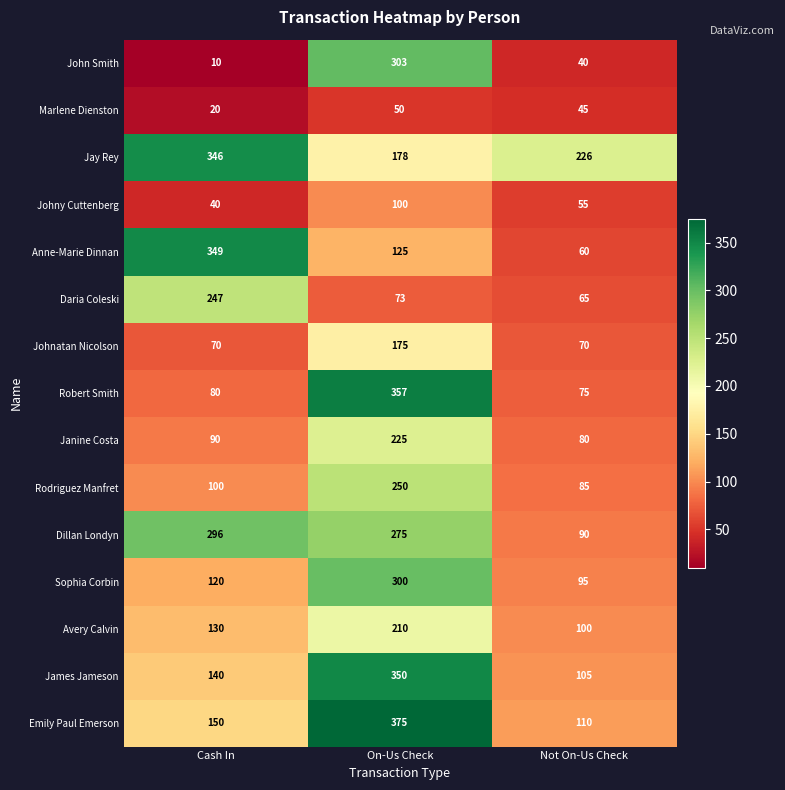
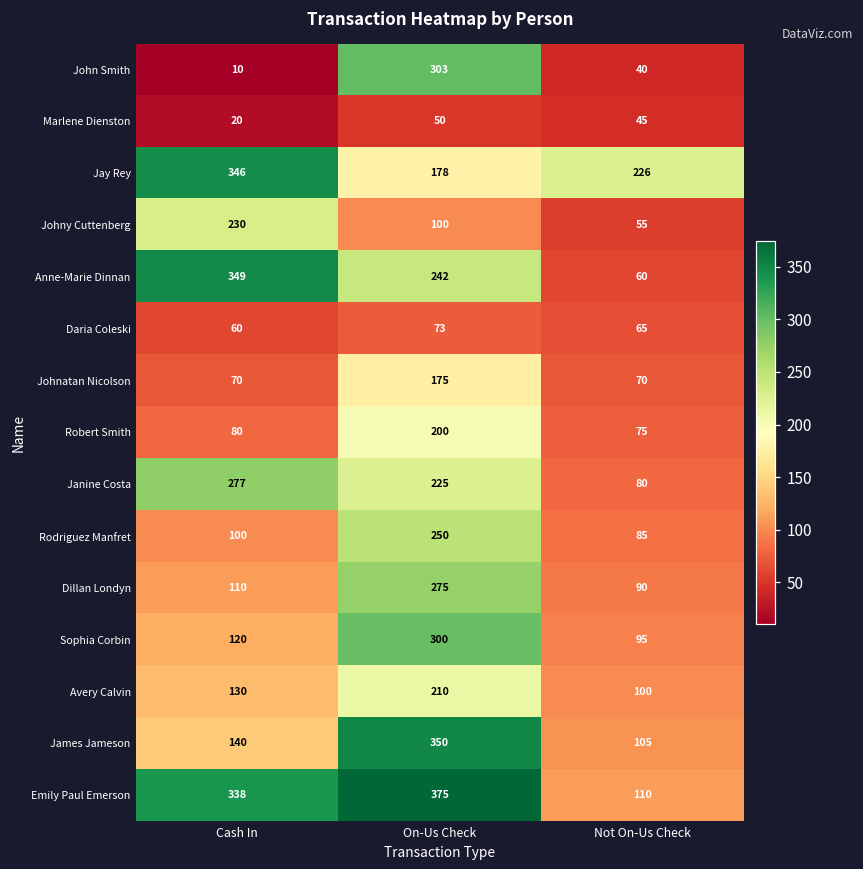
Johny Cuttenberg, Cash In: 40 -> 230
Anne-Marie Dinnan, On-Us Check: 125 -> 242
Daria Coleski, Cash In: 247 -> 60
Robert Smith, On-Us Check: 357 -> 200
Janine Costa, Cash In: 90 -> 277
Dillan Londyn, Cash In: 296 -> 110
Emily Paul Emerson, Cash In: 150 -> 338
